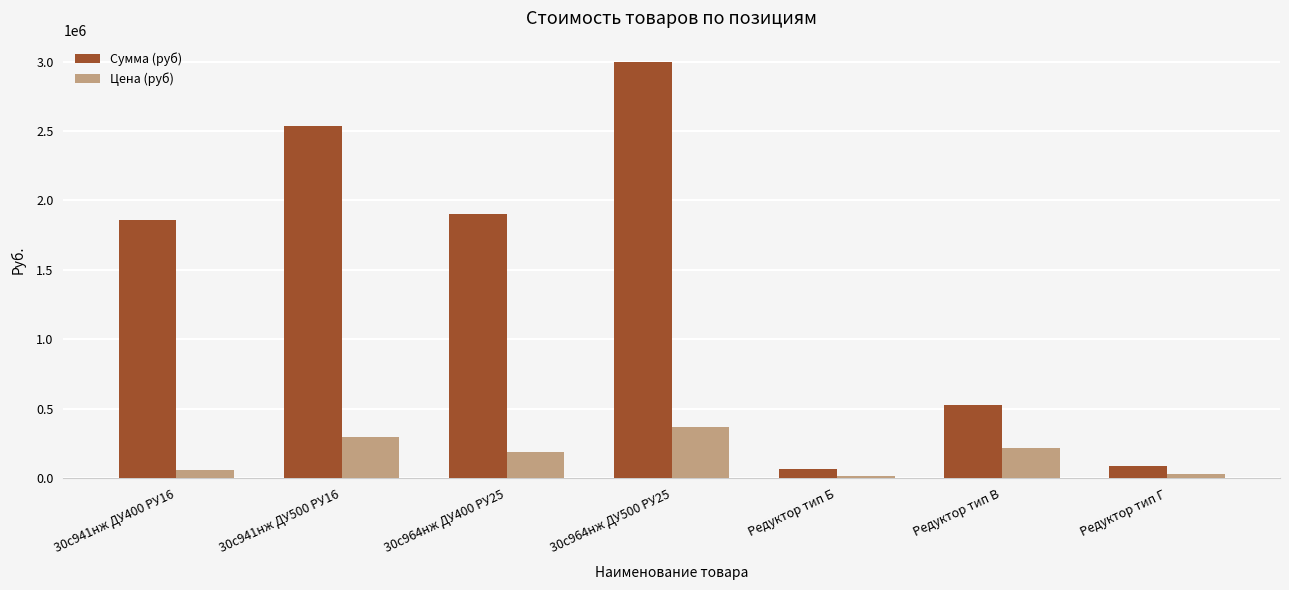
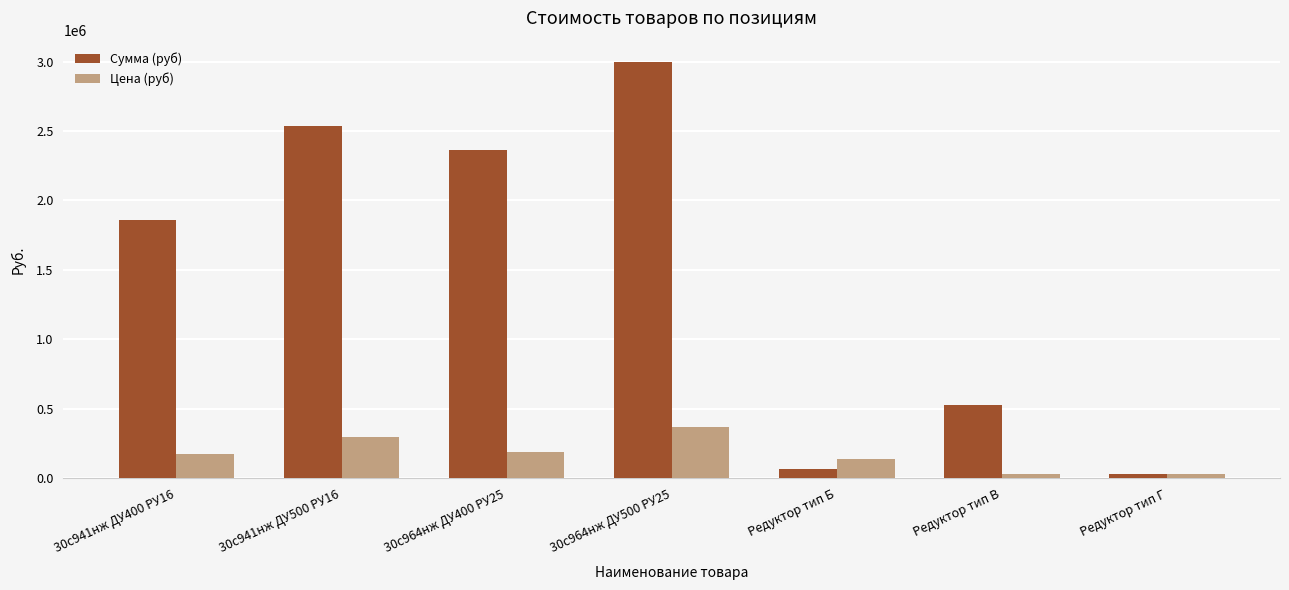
Цена (руб), 30с941нж ДУ400 РУ16: 60000 -> 180000
Сумма (руб), 30с964нж ДУ400 РУ25: 1900000 -> 2360000
Цена (руб), Редуктор тип Б: 20000 -> 140000
Цена (руб), Редуктор тип В: 220000 -> 30000
Сумма (руб), Редуктор тип Г: 90000 -> 30000
